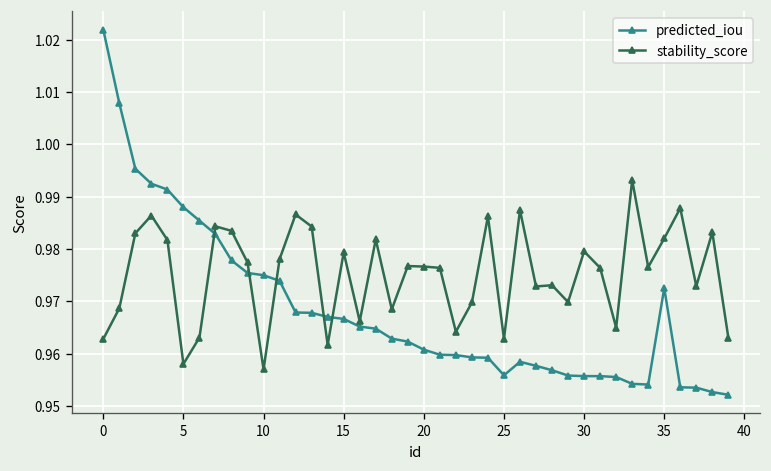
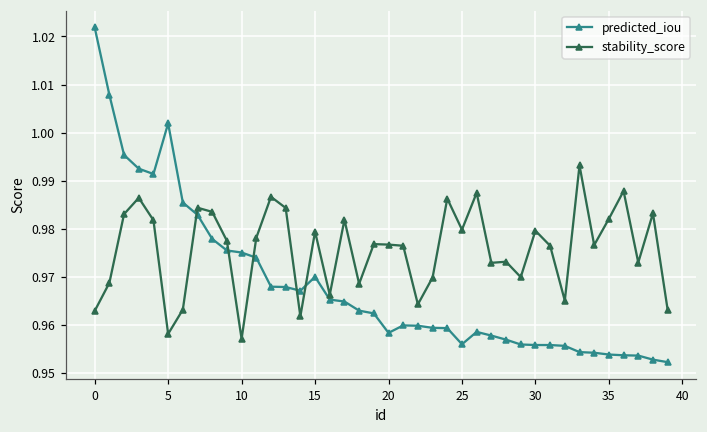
predicted_iou, 5: 0.988 -> 1.002
predicted_iou, 15: 0.967 -> 0.970
predicted_iou, 20: 0.961 -> 0.958
stability_score, 25: 0.963 -> 0.980
predicted_iou, 35: 0.973 -> 0.954
